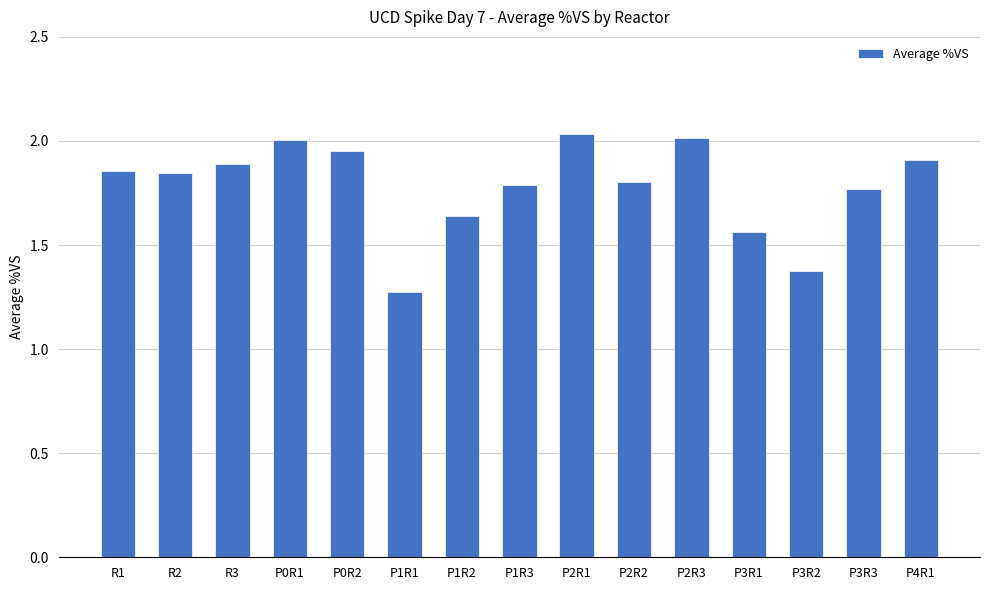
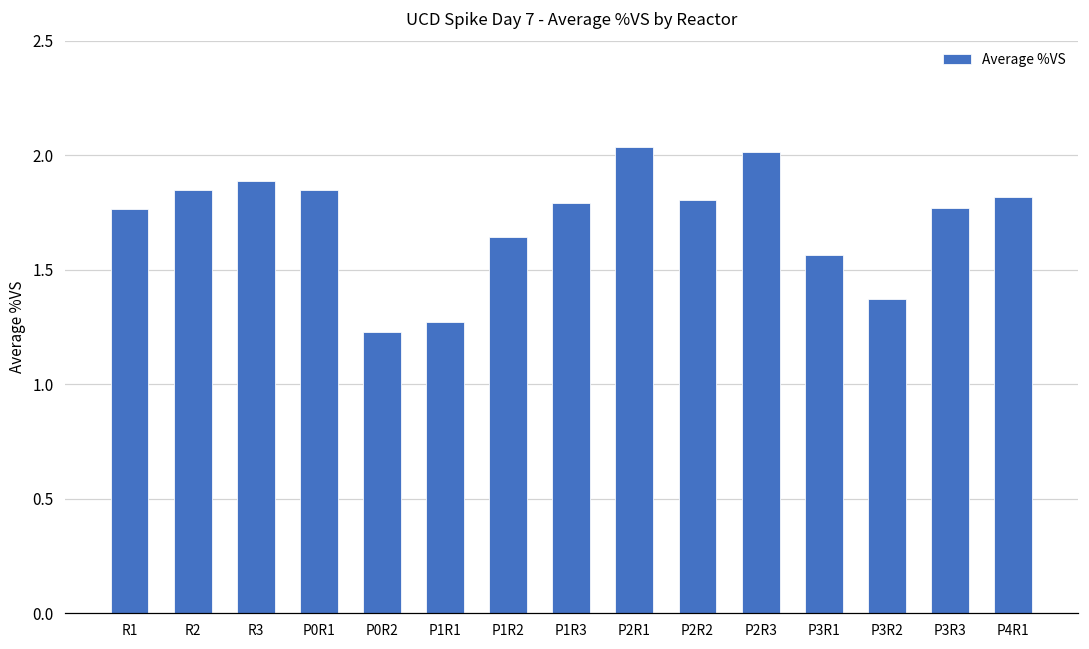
R1: 1.86 -> 1.76
P0R1: 2.00 -> 1.85
P0R2: 1.95 -> 1.23
P4R1: 1.91 -> 1.82
